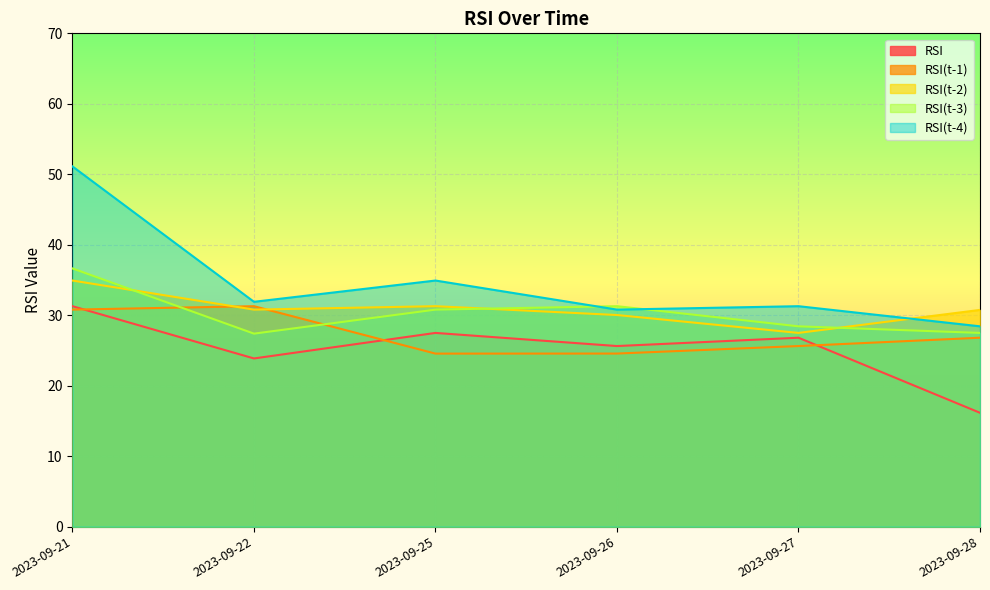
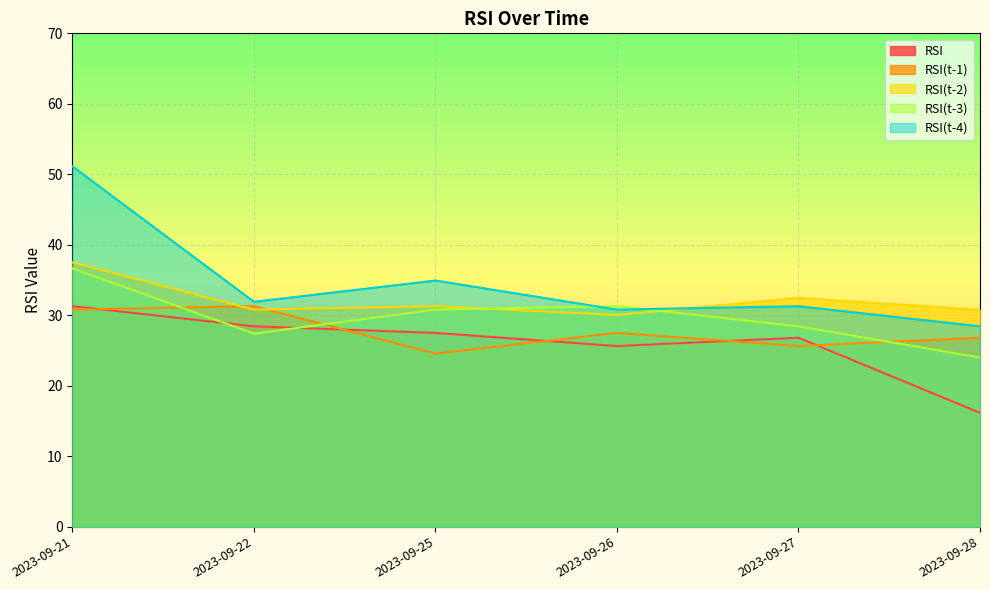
RSI(t-2), 2023-09-21: 35 -> 37
RSI, 2023-09-22: 24 -> 28
RSI(t-1), 2023-09-26: 25 -> 27
RSI(t-2), 2023-09-27: 27 -> 32
RSI(t-3), 2023-09-28: 27 -> 24
